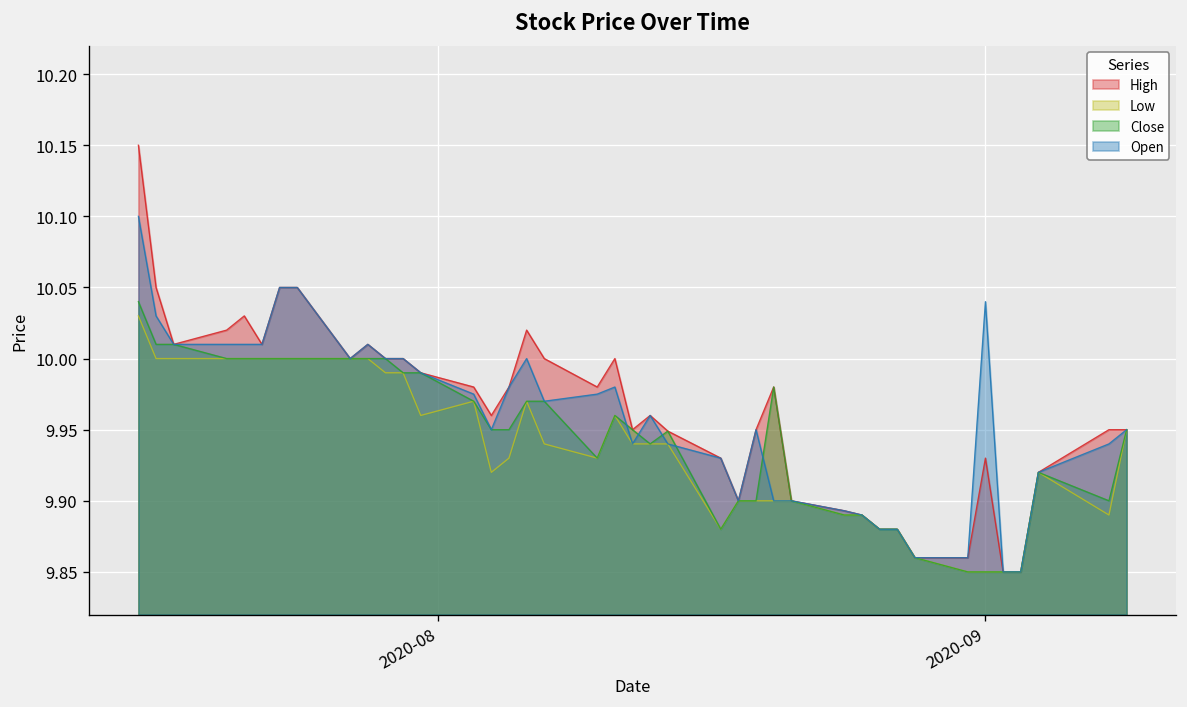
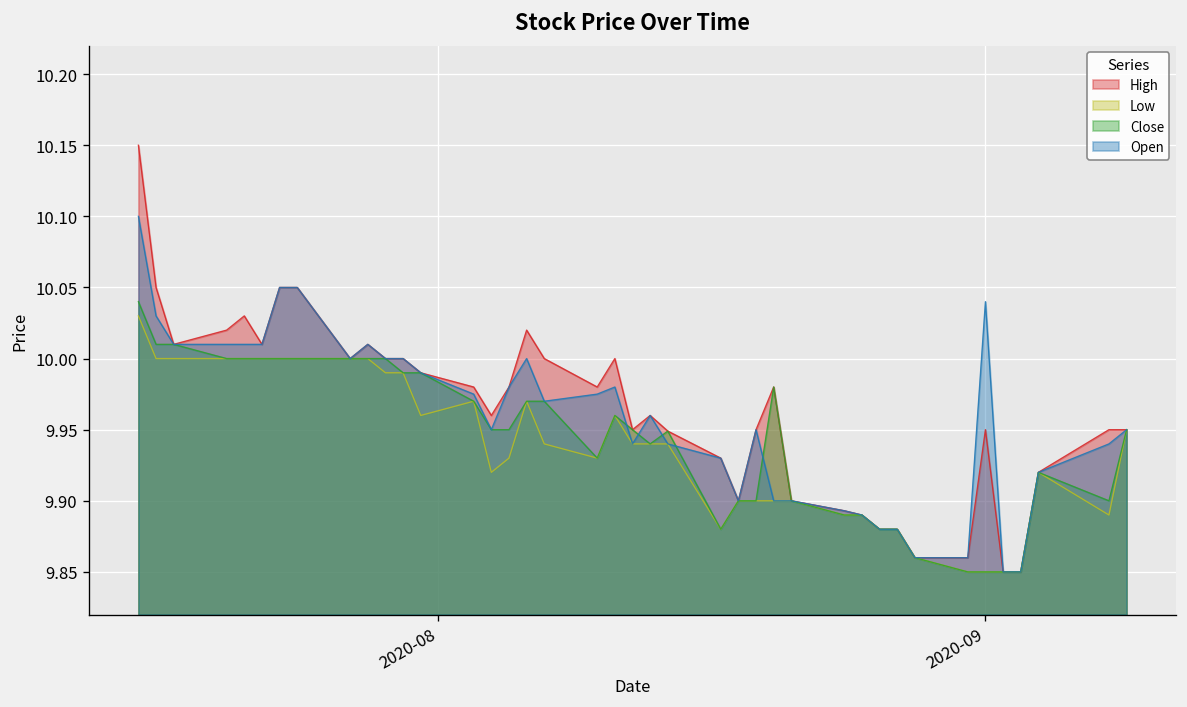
High, 2020-09: 9.93 -> 9.95
